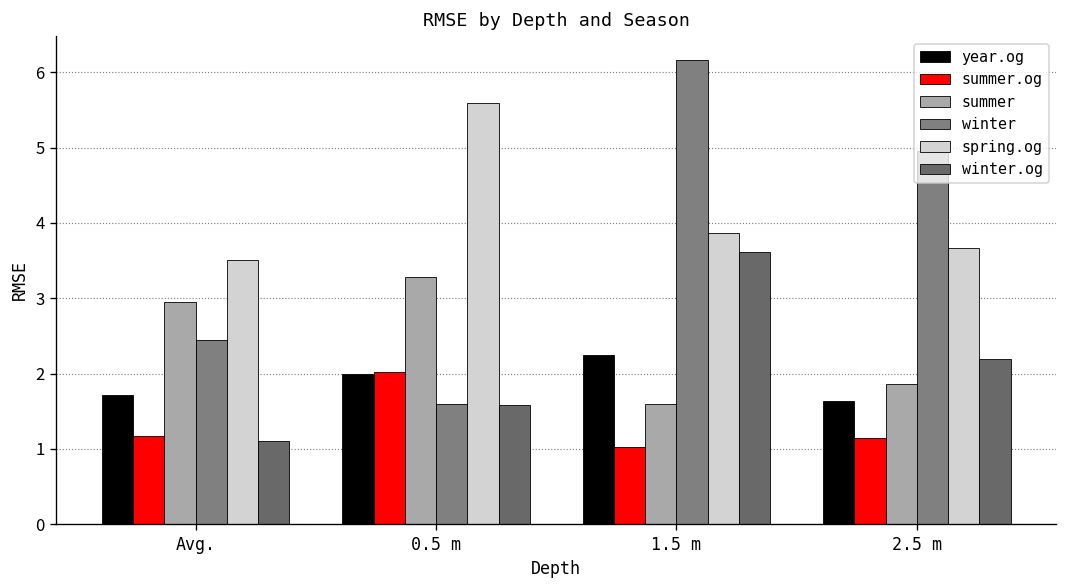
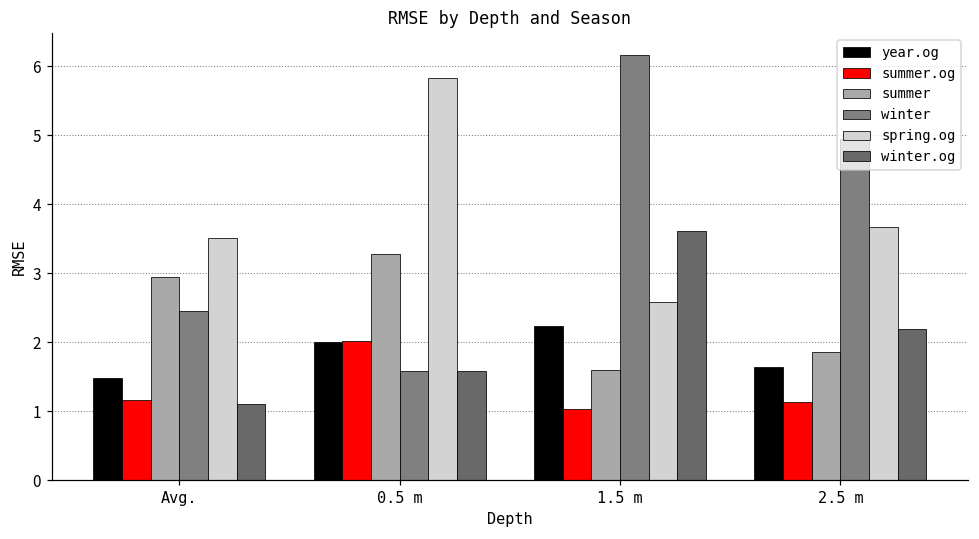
year.og, Avg.: 1.7 -> 1.5
spring.og, 0.5 m: 5.6 -> 5.8
spring.og, 1.5 m: 3.9 -> 2.6
